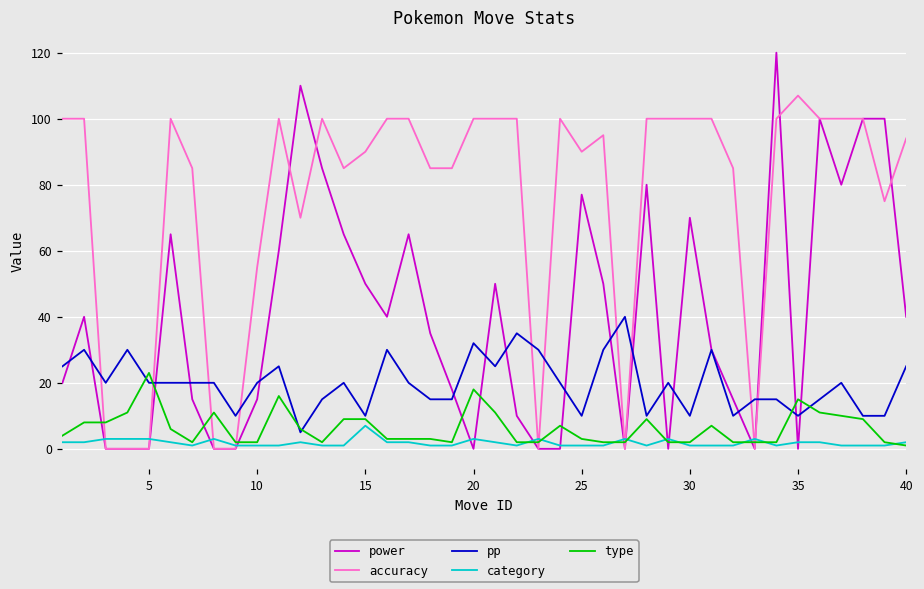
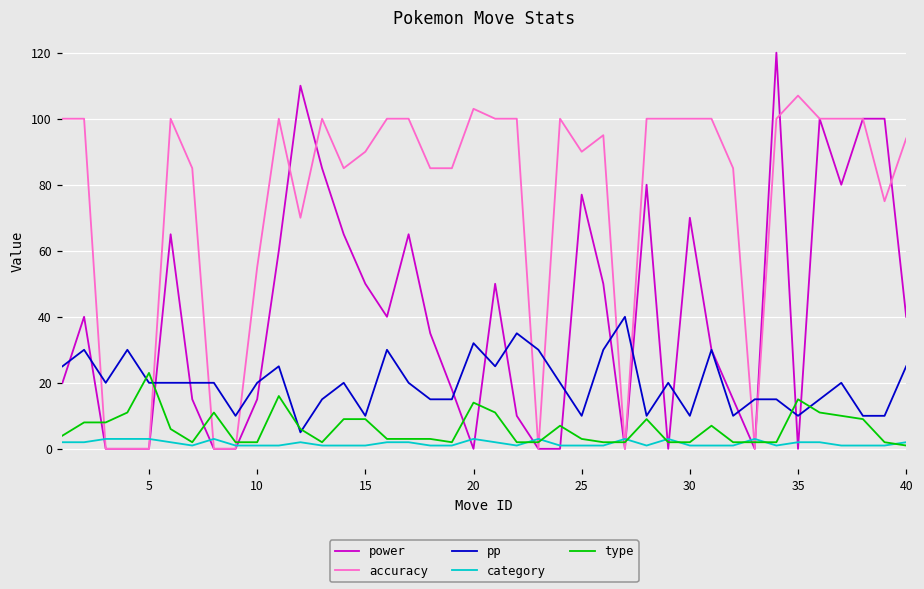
category, 15: 7 -> 1
accuracy, 20: 100 -> 103
type, 20: 18 -> 14
